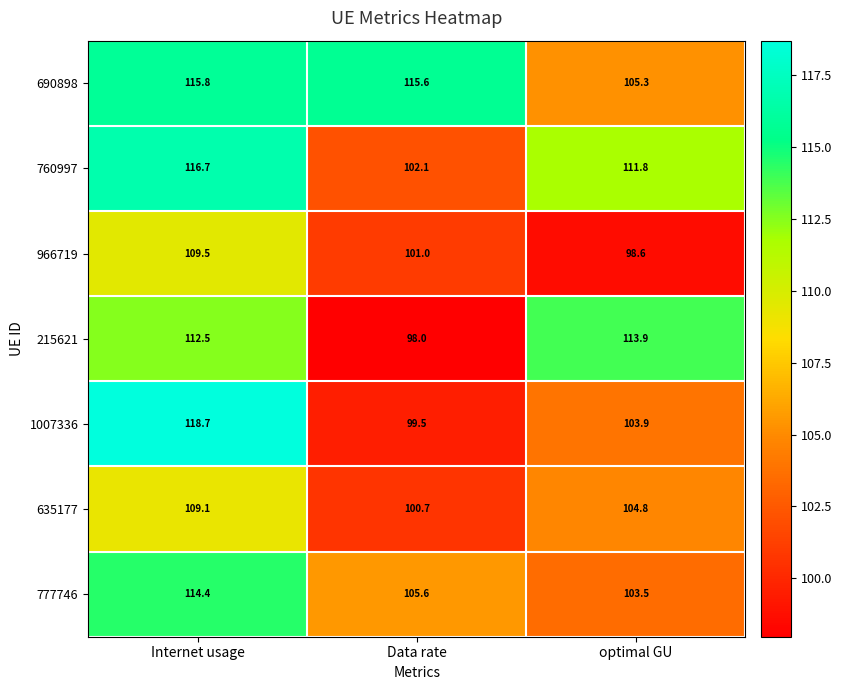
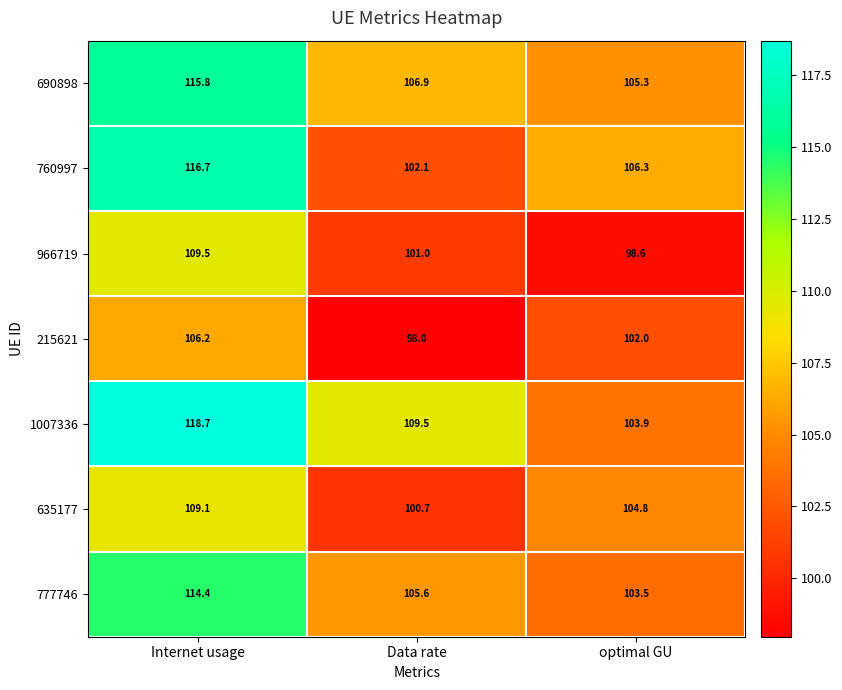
690898, Data rate: 115.6 -> 106.9
760997, optimal GU: 111.8 -> 106.3
215621, Internet usage: 112.5 -> 106.2
215621, optimal GU: 113.9 -> 102.0
1007336, Data rate: 99.5 -> 109.5
